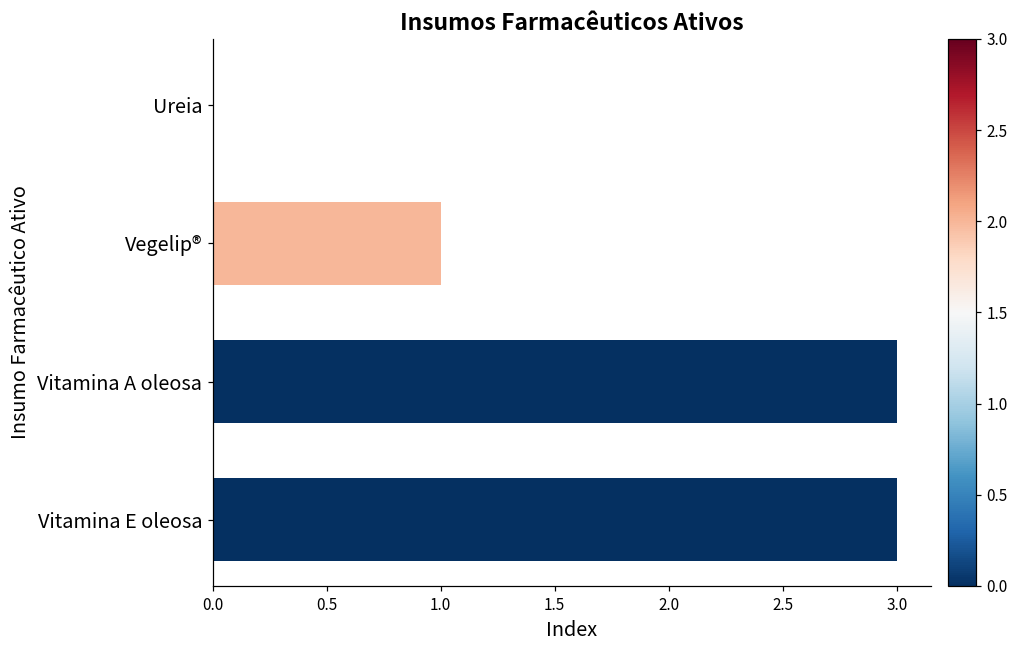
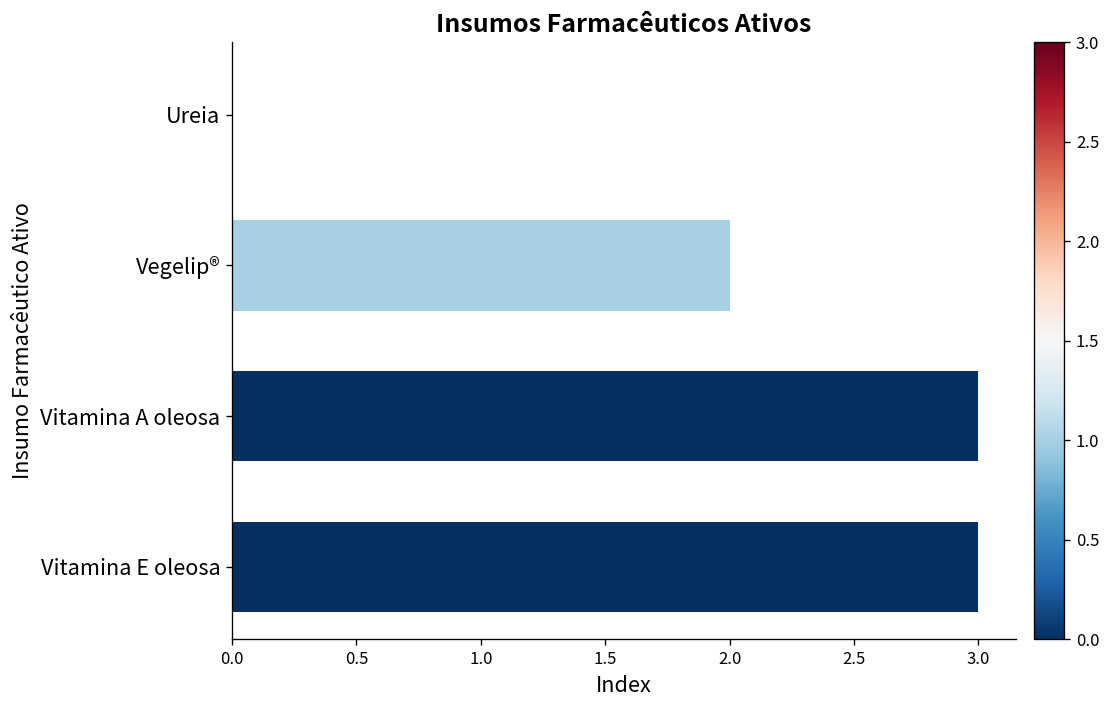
Vegelip®: 1 -> 2
